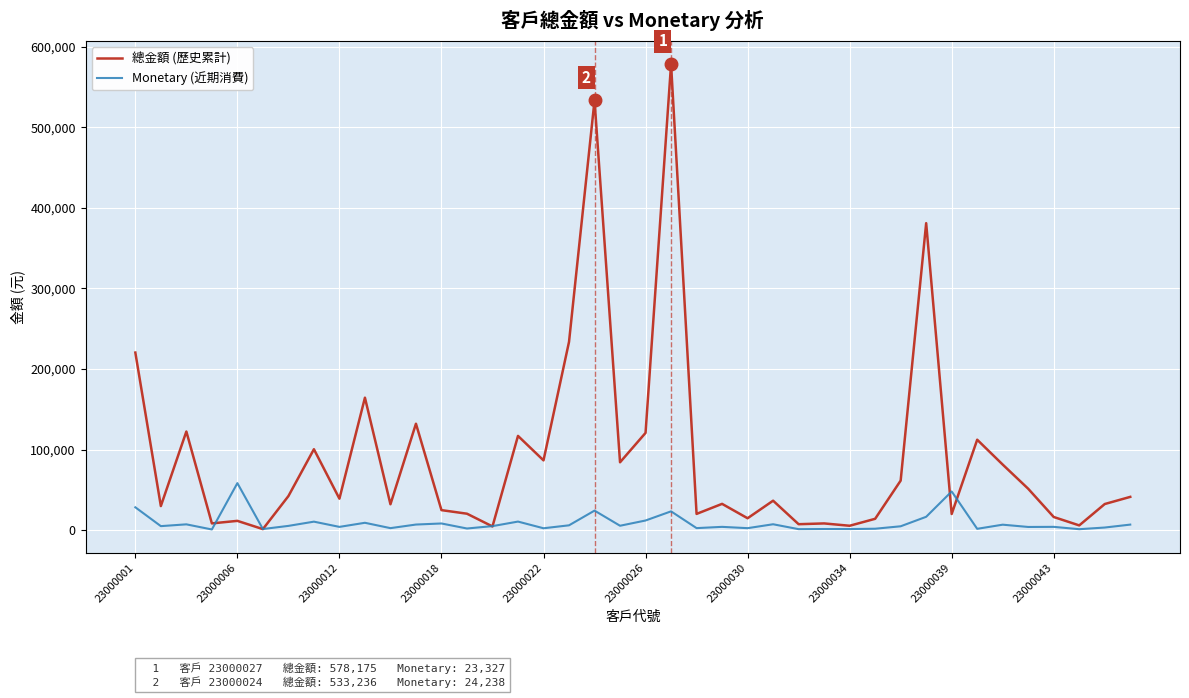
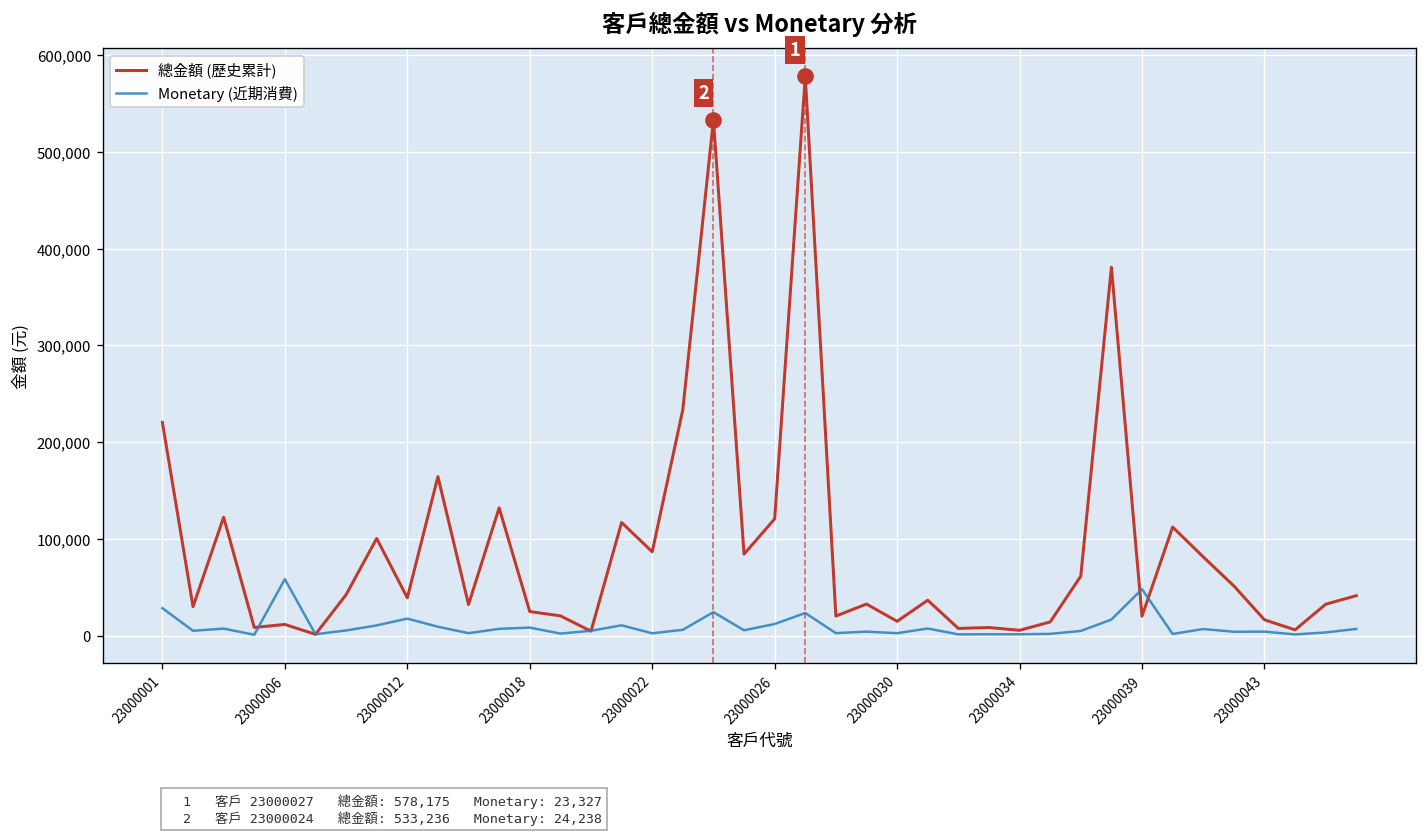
Monetary (近期消費), 23000012: 0 -> 20,000
